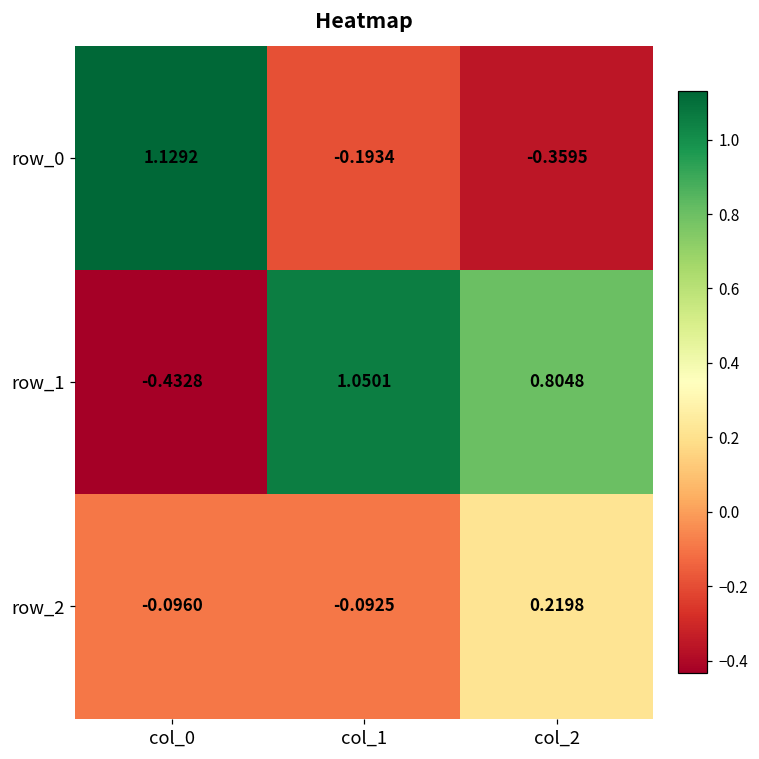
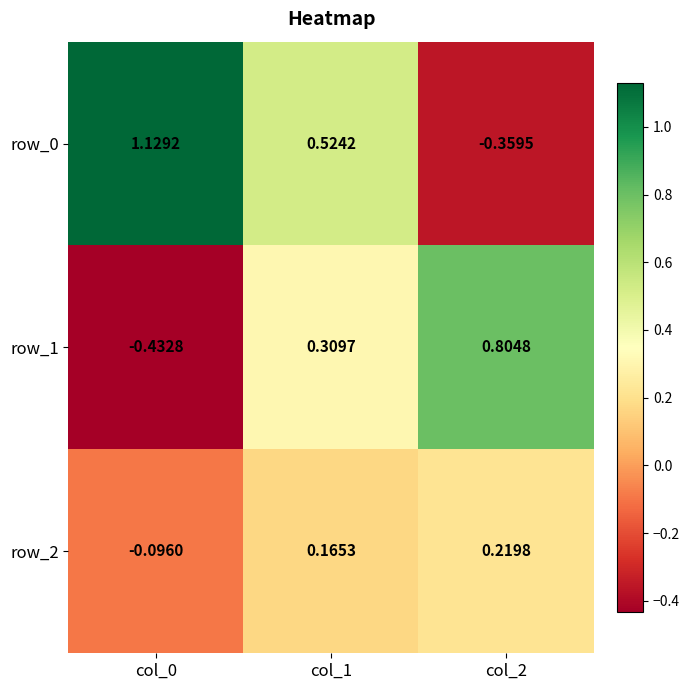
row_0, col_1: -0.1934 -> 0.5242
row_1, col_1: 1.0501 -> 0.3097
row_2, col_1: -0.0925 -> 0.1653
